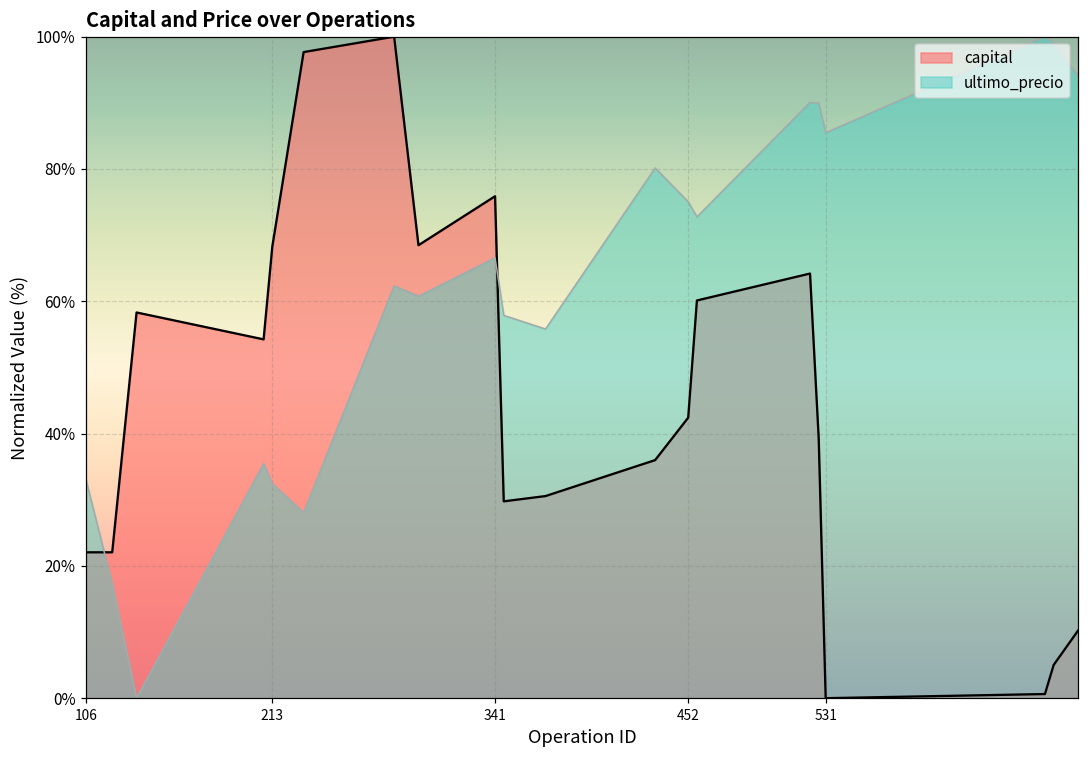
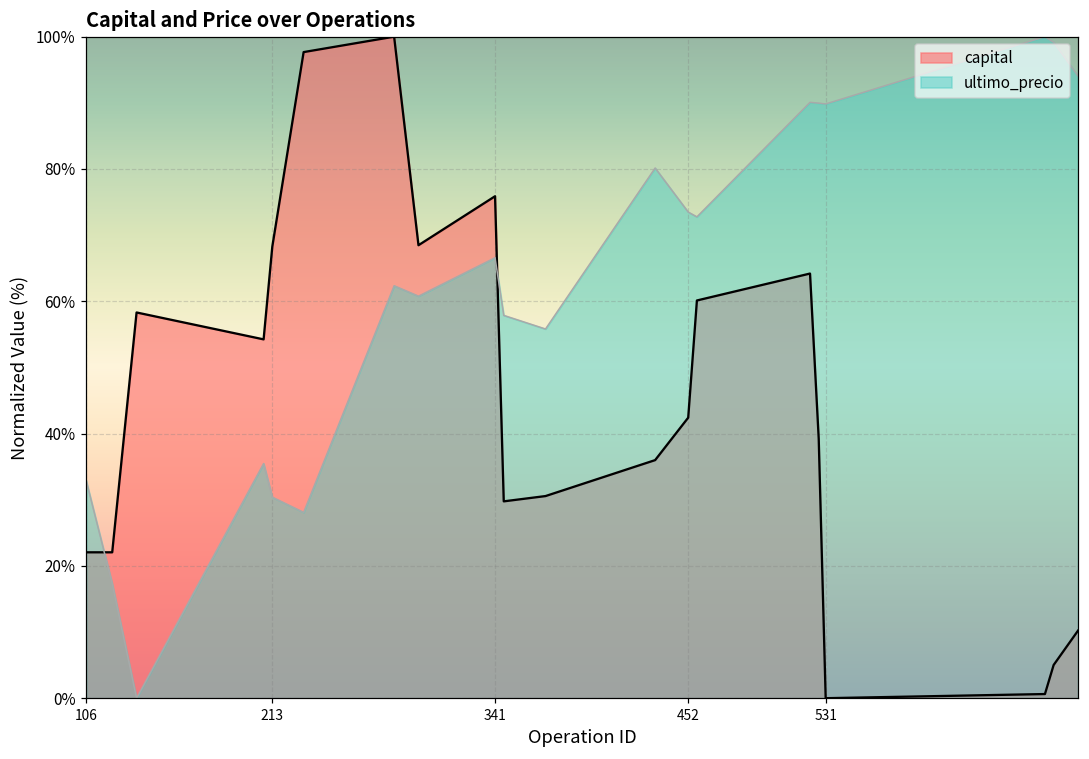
ultimo_precio, 213: 32% -> 30%
ultimo_precio, 452: 75% -> 73%
ultimo_precio, 531: 85% -> 90%
